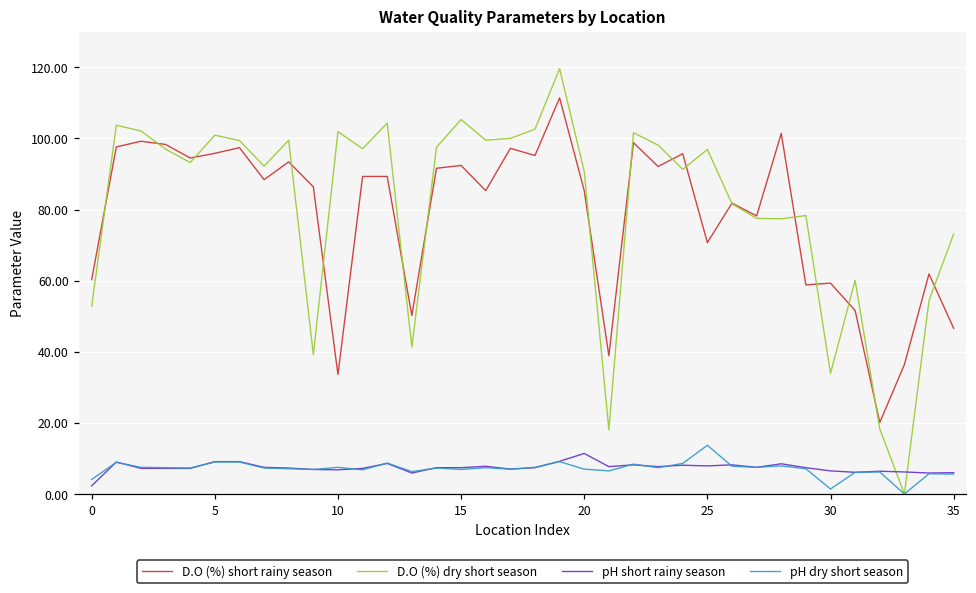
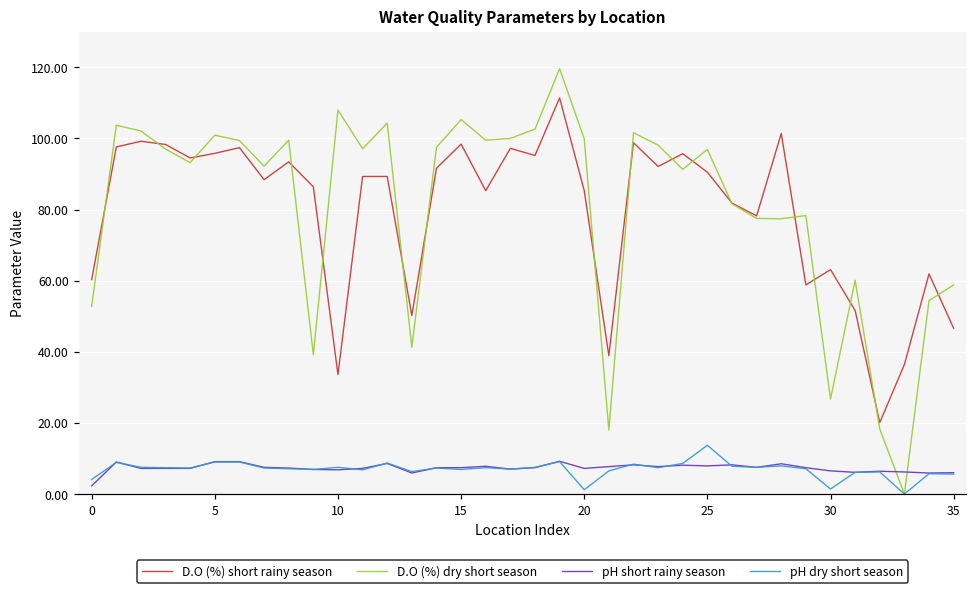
D.O (%) dry short season, 10: 102 -> 108
D.O (%) short rainy season, 15: 92 -> 98
D.O (%) dry short season, 20: 91 -> 100
pH short rainy season, 20: 11 -> 7
pH dry short season, 20: 7 -> 1
D.O (%) short rainy season, 25: 71 -> 91
D.O (%) short rainy season, 30: 59 -> 63
D.O (%) dry short season, 30: 34 -> 27
D.O (%) dry short season, 35: 73 -> 59
